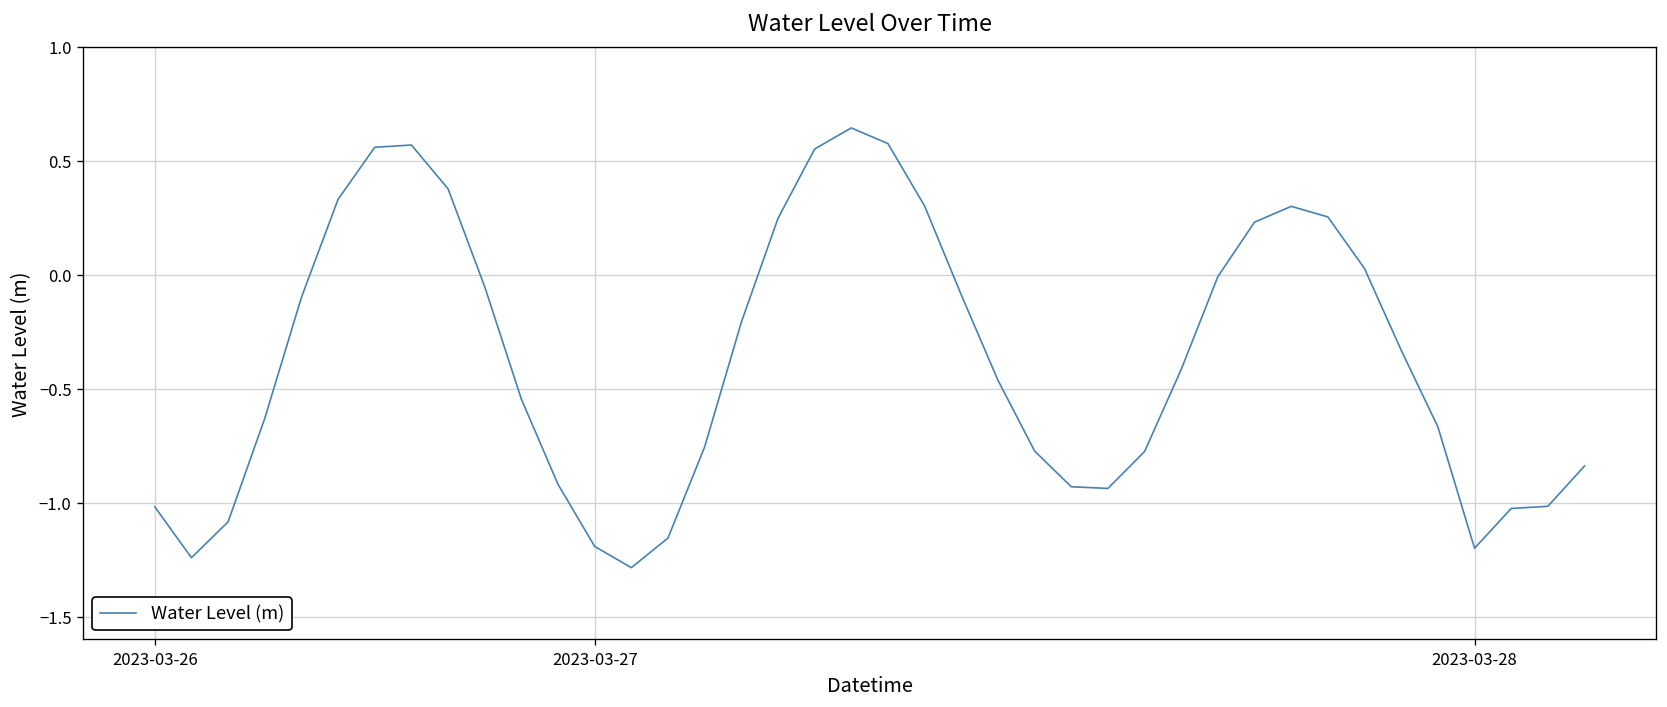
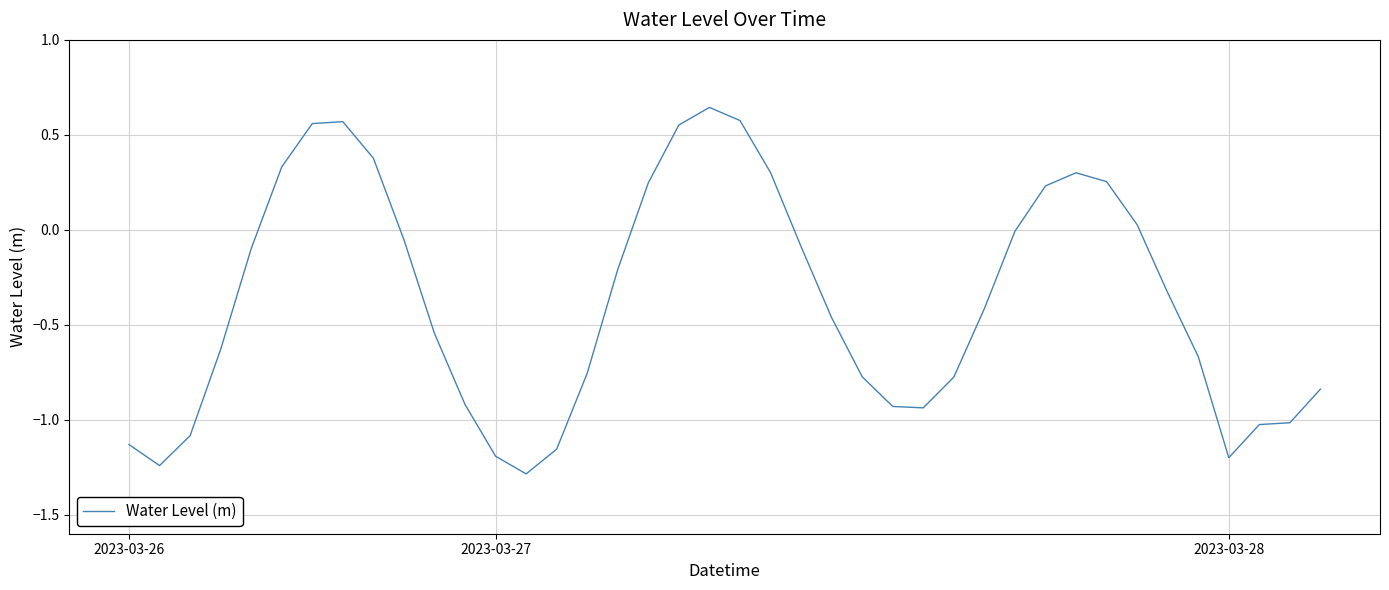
2023-03-26: -1.02 -> -1.13
